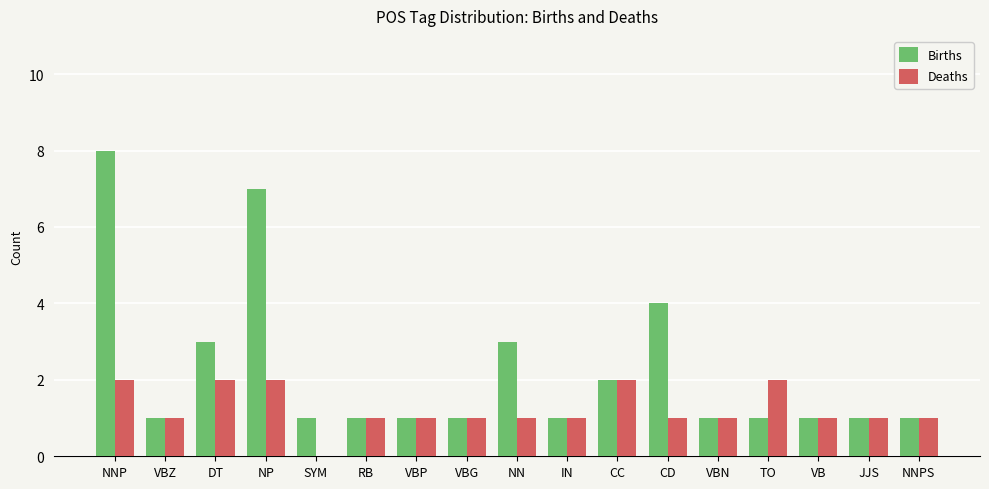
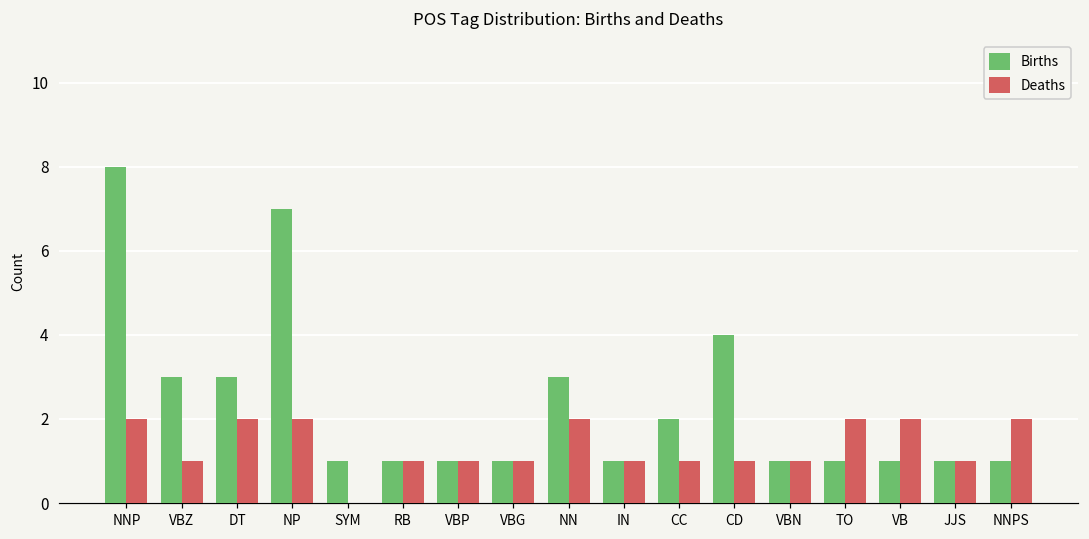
Births, VBZ: 1 -> 3
Deaths, NN: 1 -> 2
Deaths, CC: 2 -> 1
Deaths, VB: 1 -> 2
Deaths, NNPS: 1 -> 2
